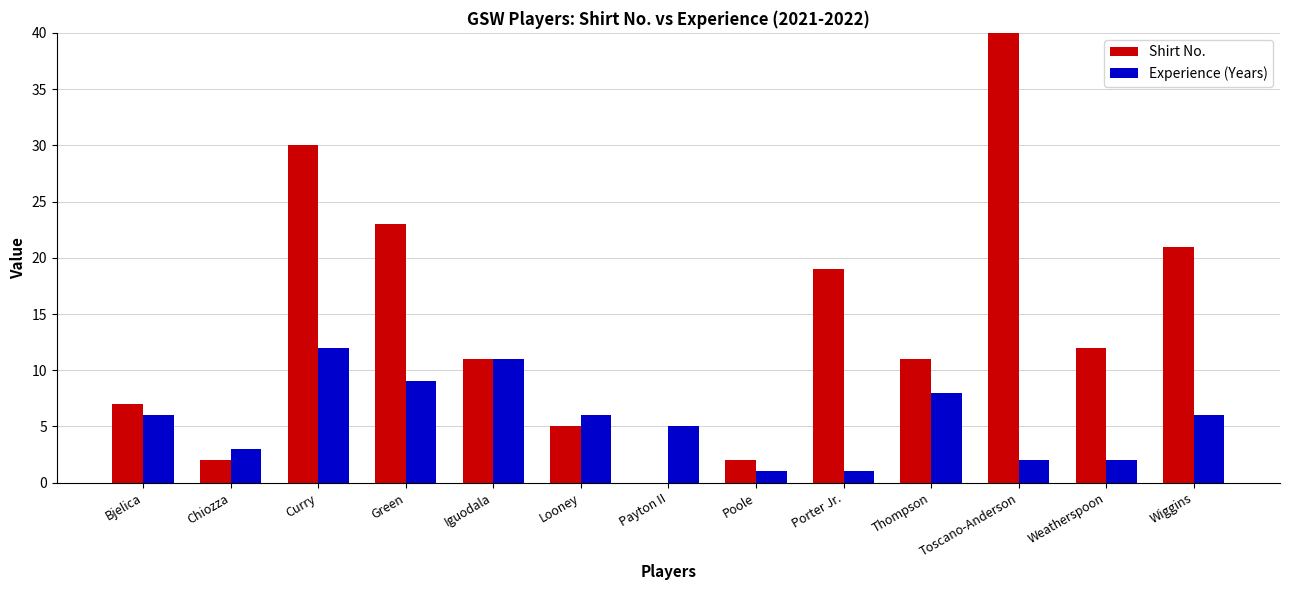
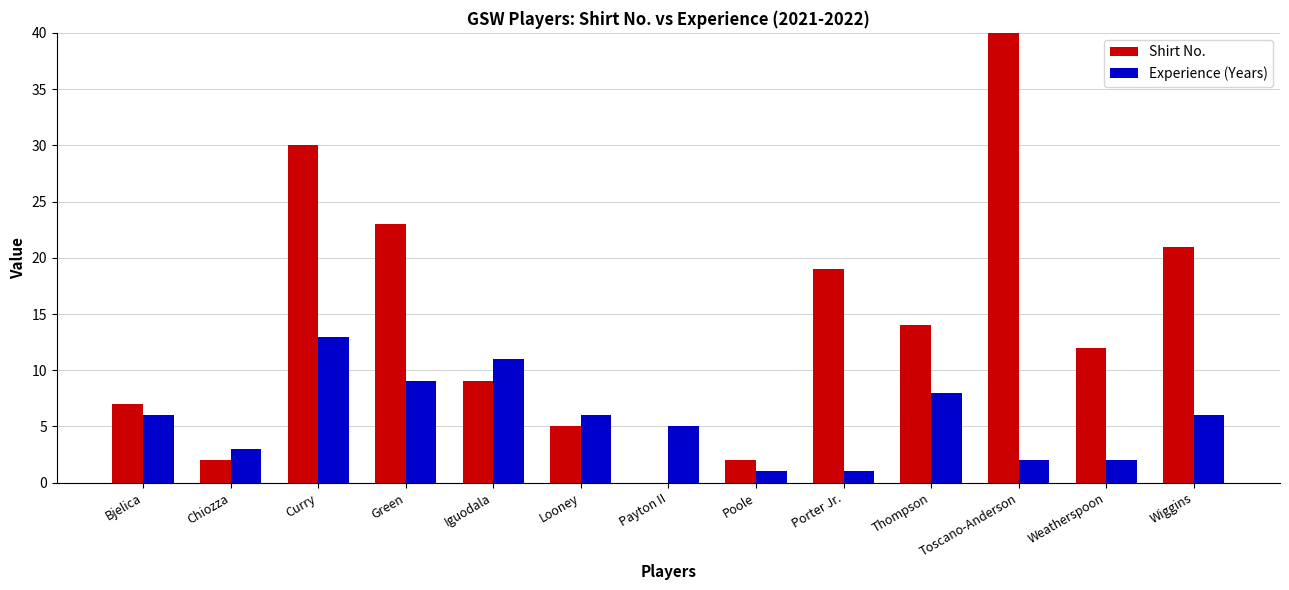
Experience (Years), Curry: 12 -> 13
Shirt No., Iguodala: 11 -> 9
Shirt No., Thompson: 11 -> 14
